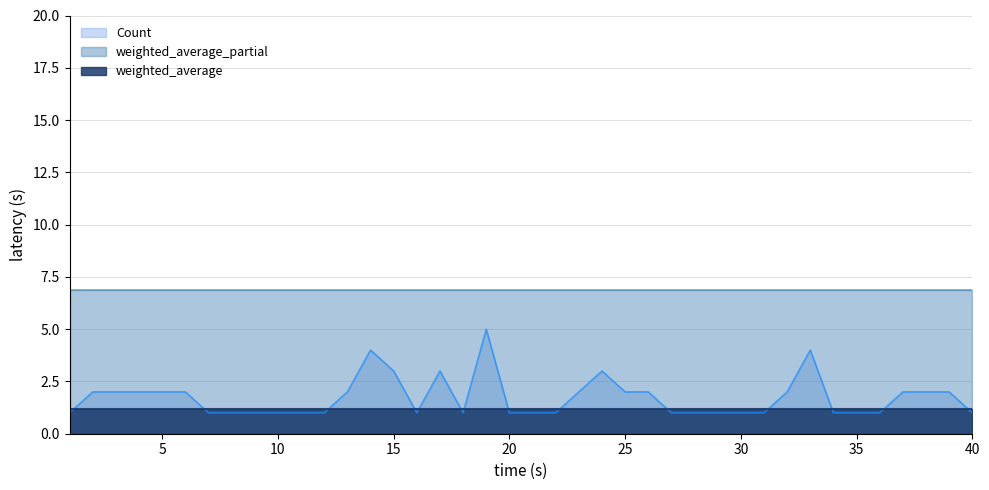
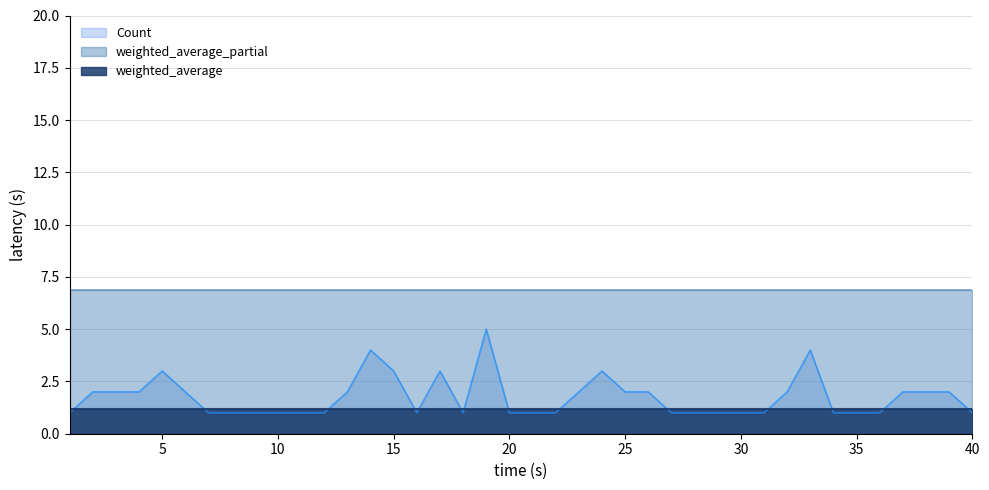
Count, 5: 2 -> 3
